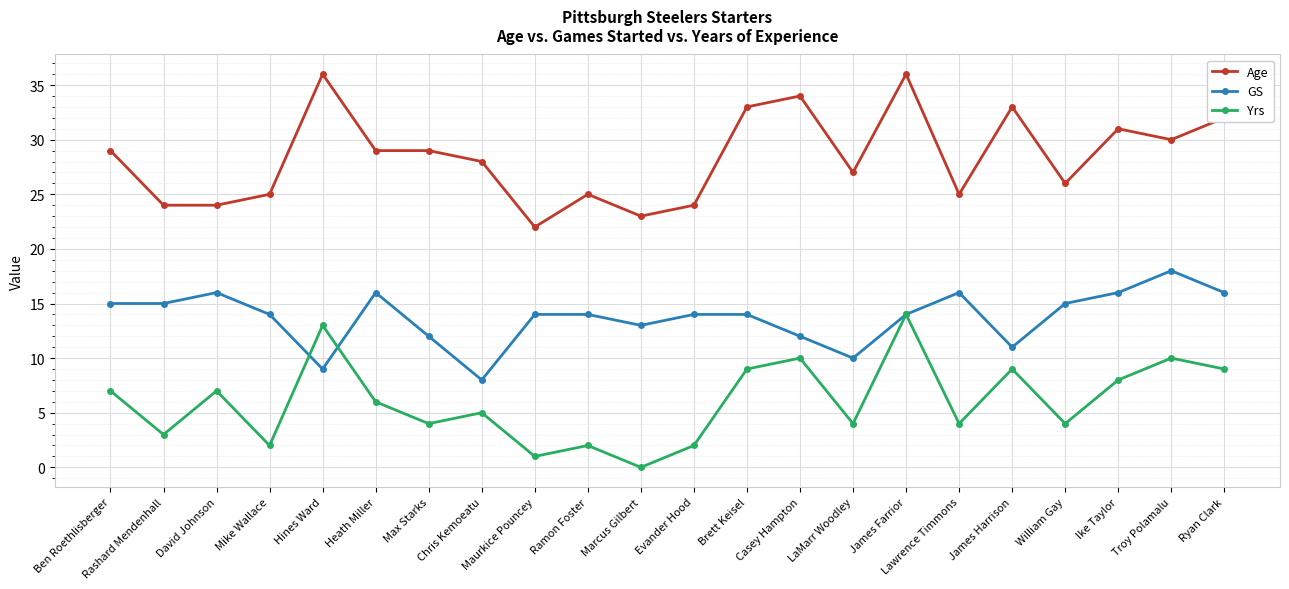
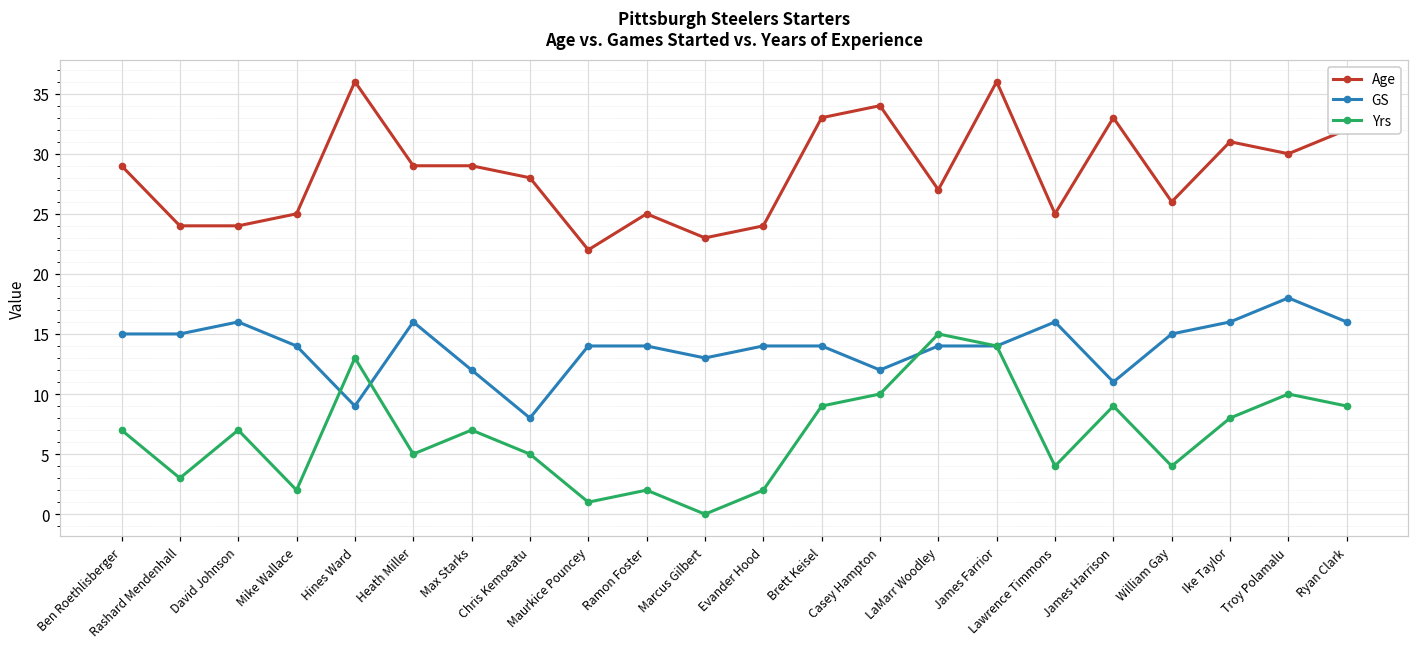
Yrs, Heath Miller: 6 -> 5
Yrs, Max Starks: 4 -> 7
GS, LaMarr Woodley: 10 -> 14
Yrs, LaMarr Woodley: 4 -> 15
